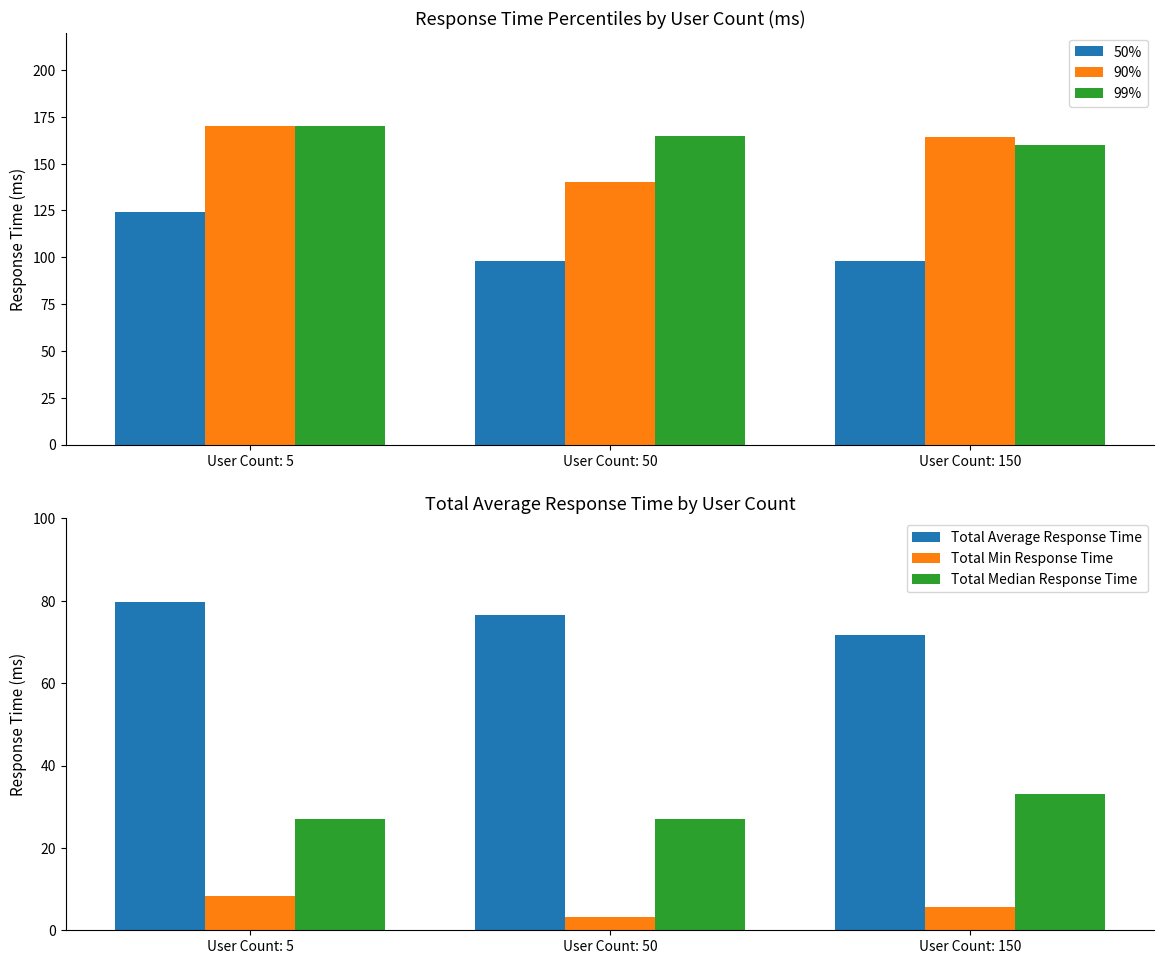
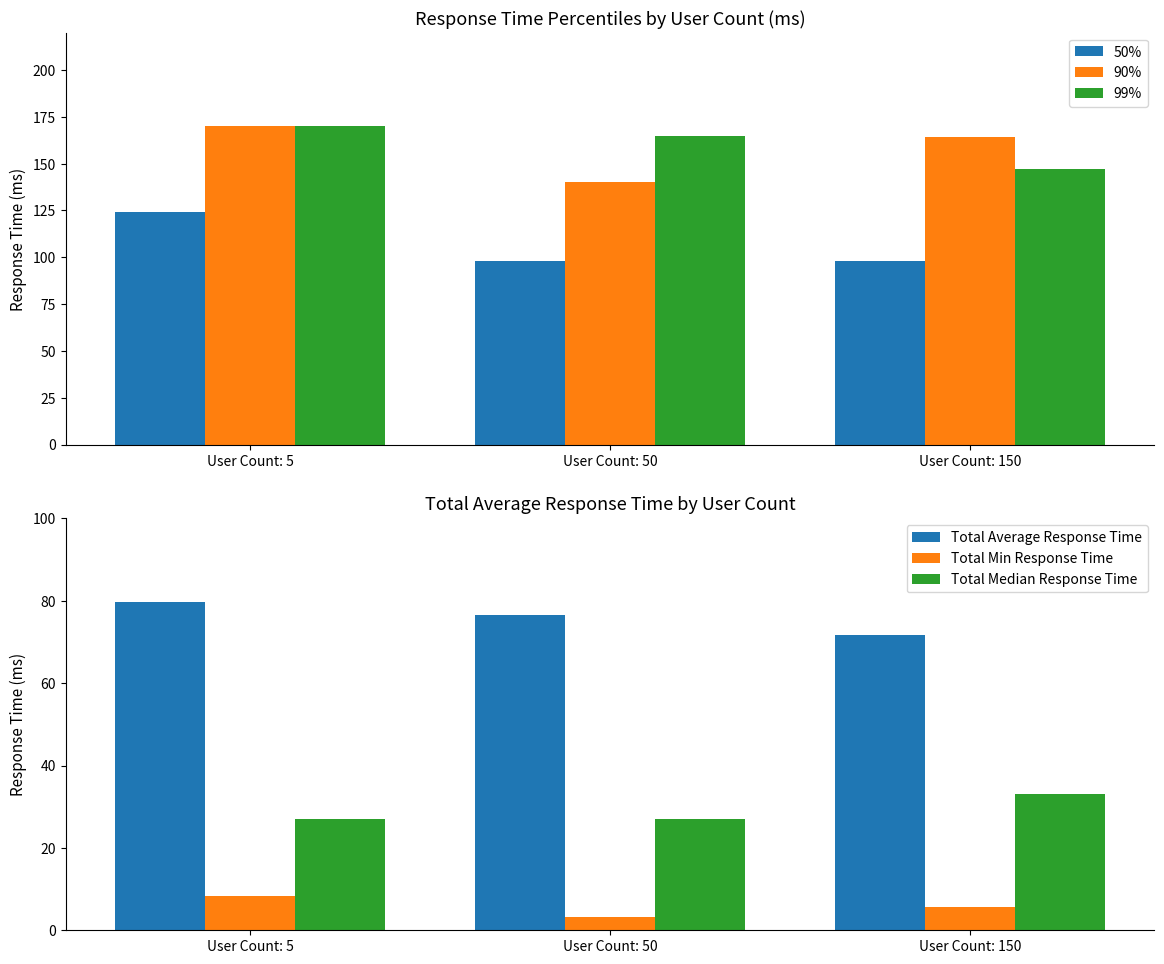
Response Time Percentiles by User Count (ms), 99%, User Count: 150: 160 -> 147
